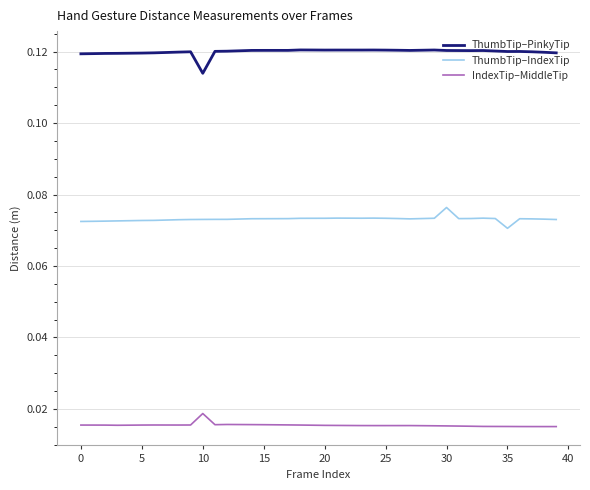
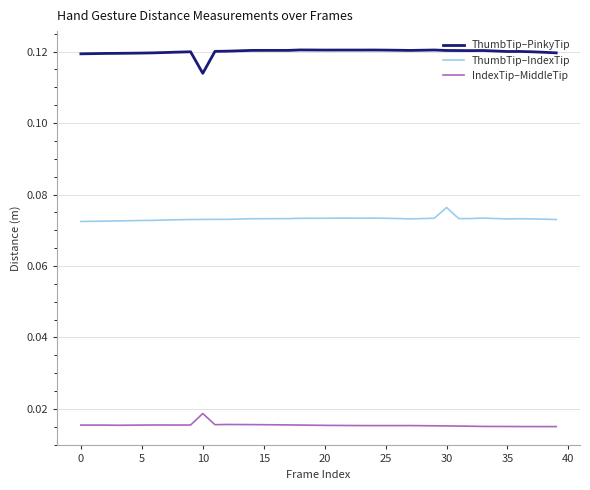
ThumbTip–IndexTip, 35: 0.071 -> 0.073
